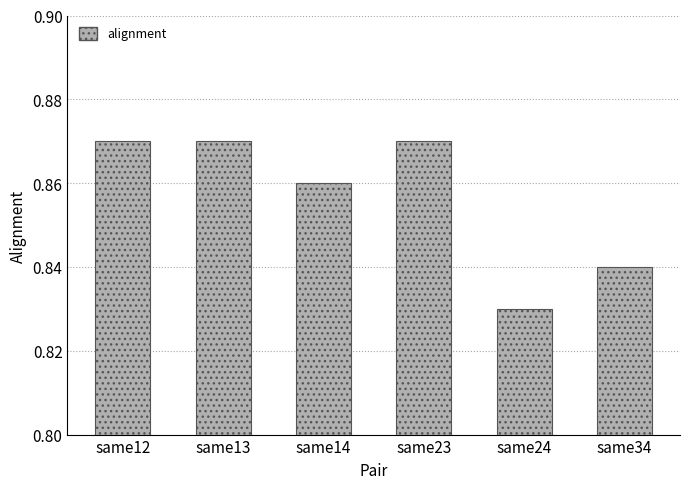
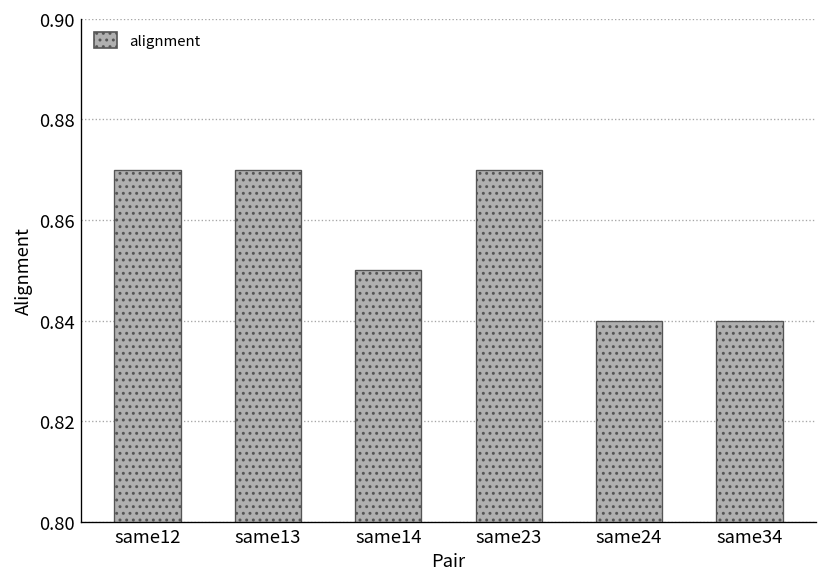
same14: 0.86 -> 0.85
same24: 0.83 -> 0.84
